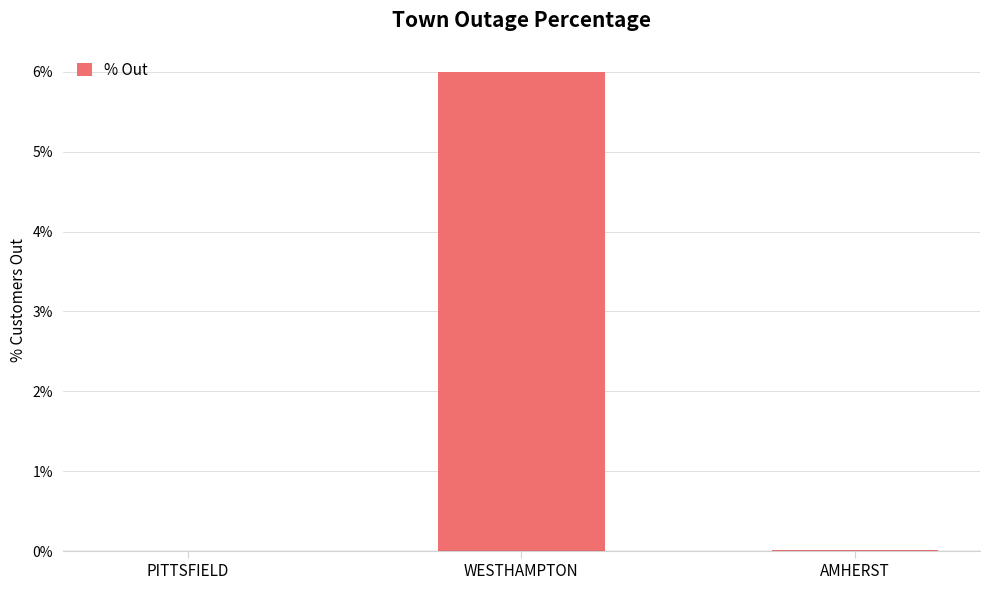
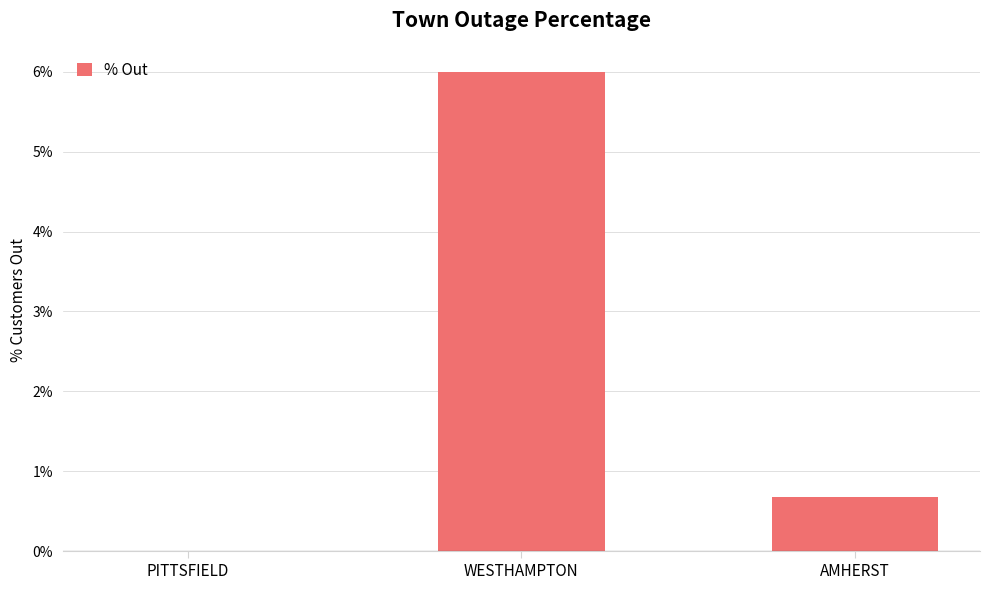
AMHERST: 0.0% -> 0.7%
